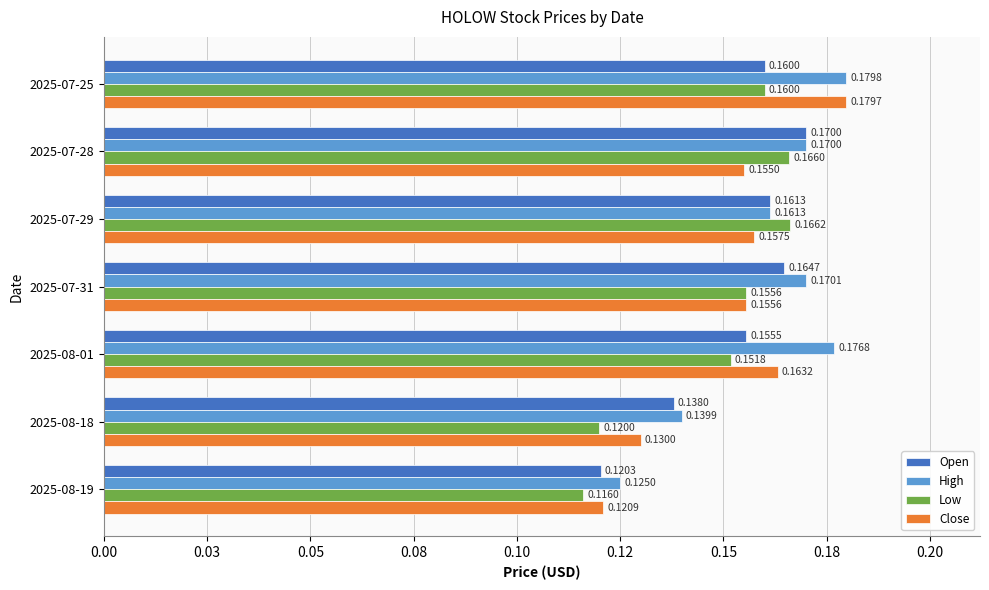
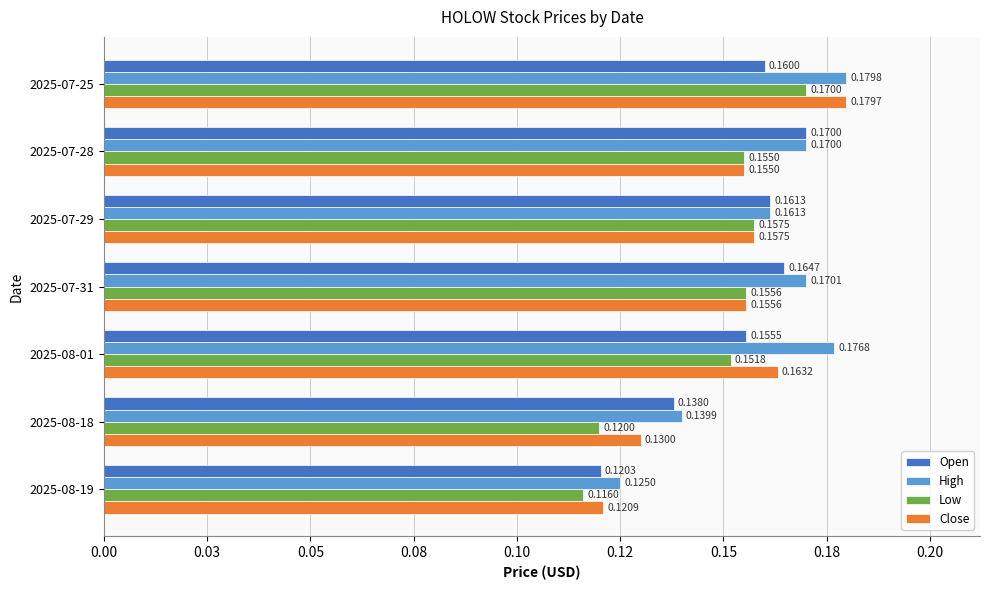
Low, 2025-07-25: 0.1600 -> 0.1700
Low, 2025-07-28: 0.1660 -> 0.1550
Low, 2025-07-29: 0.1662 -> 0.1575
